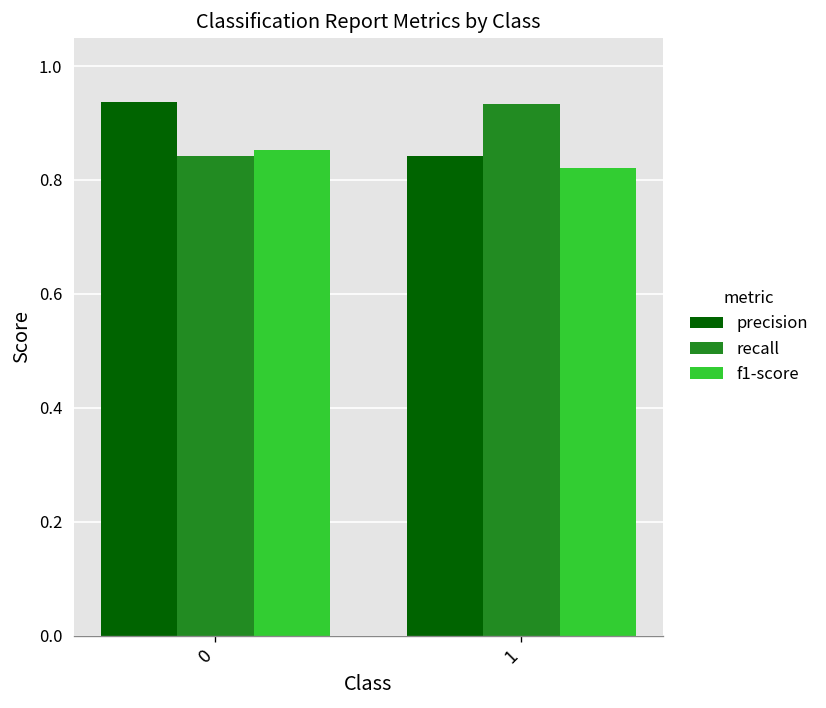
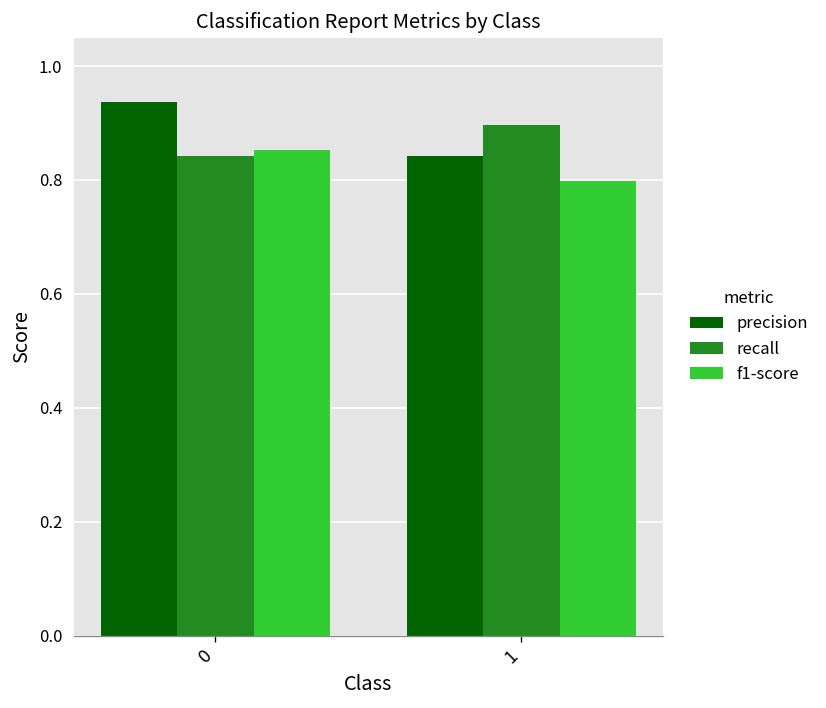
recall, 1: 0.93 -> 0.90
f1-score, 1: 0.82 -> 0.80
